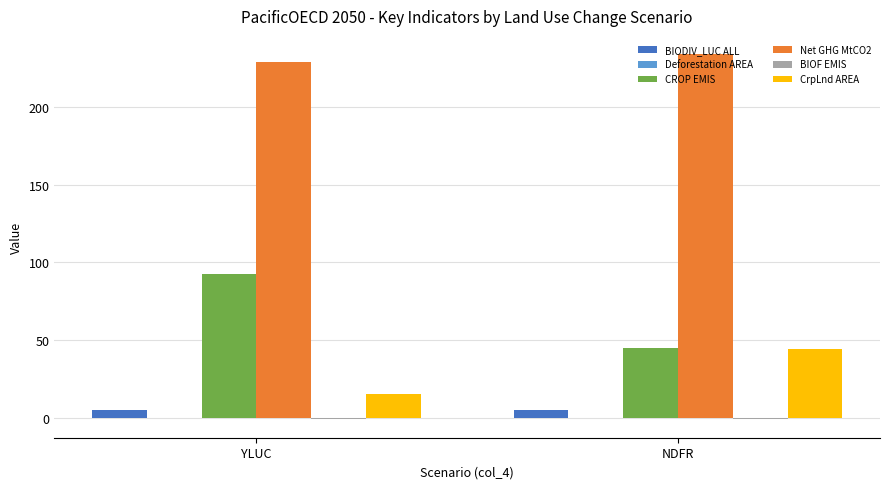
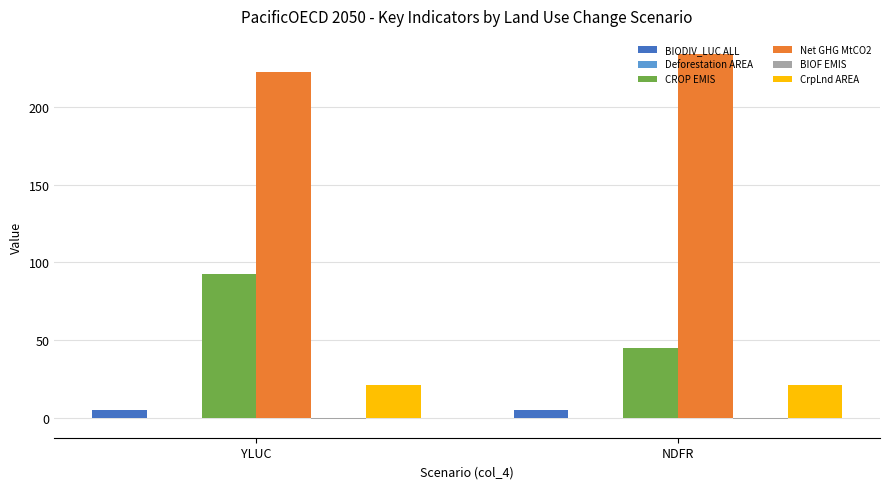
Net GHG MtCO2, YLUC: 229 -> 223
CrpLnd AREA, YLUC: 15 -> 21
CrpLnd AREA, NDFR: 44 -> 21
